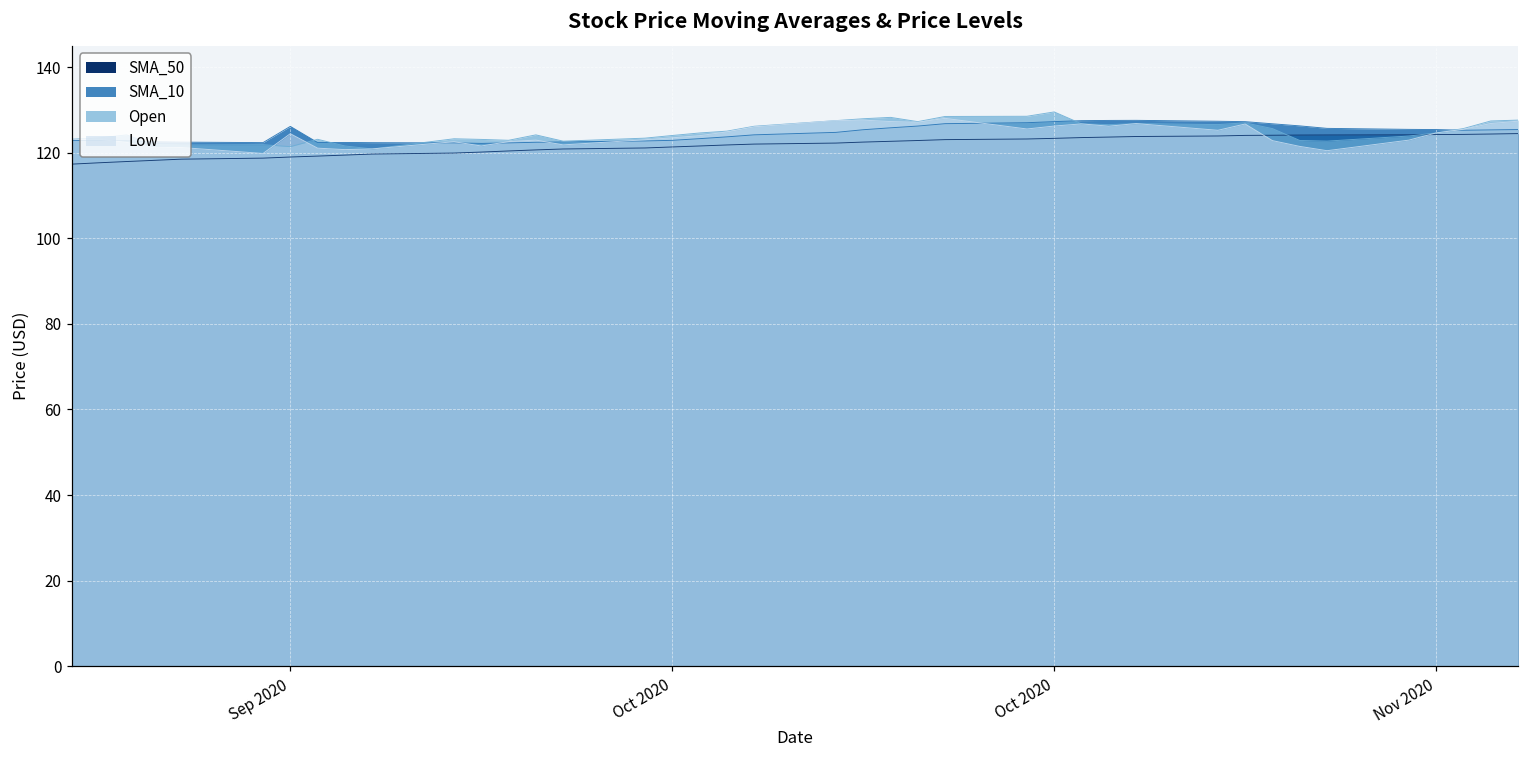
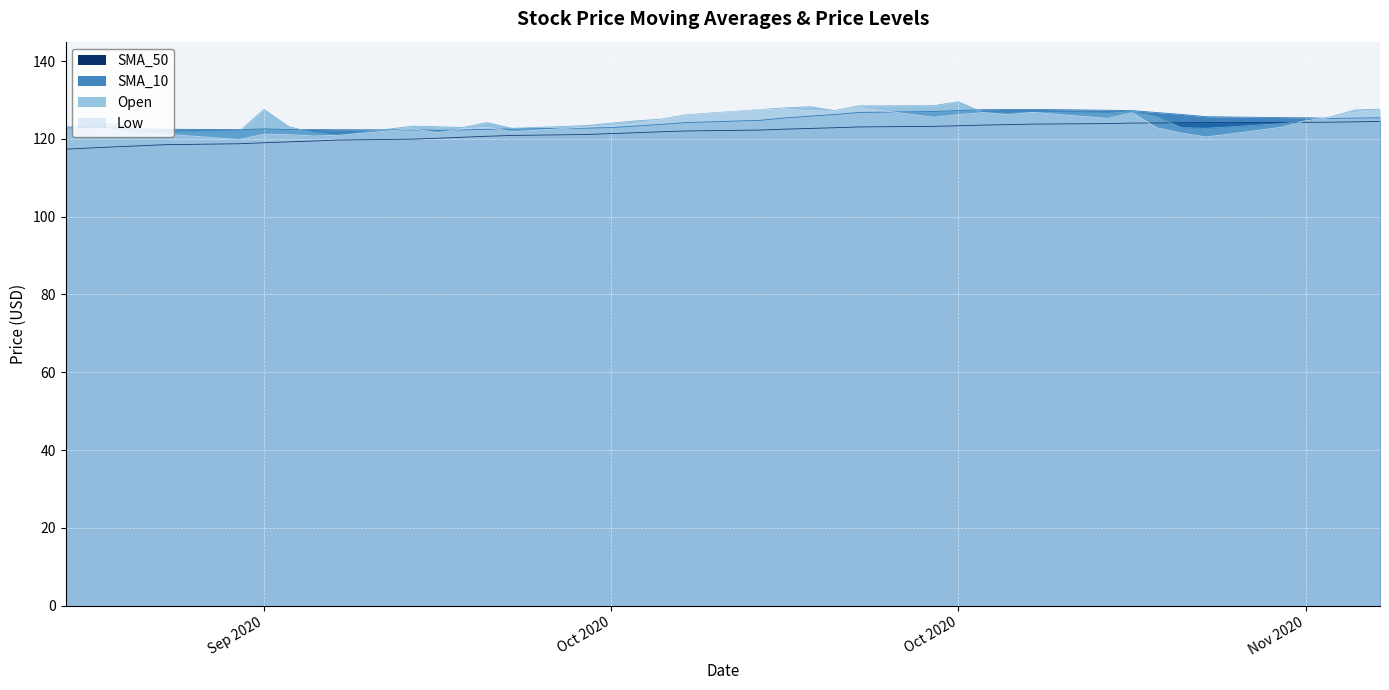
SMA_10, Sep 2020: 126 -> 123
Open, Sep 2020: 121 -> 128
Low, Sep 2020: 124 -> 121
